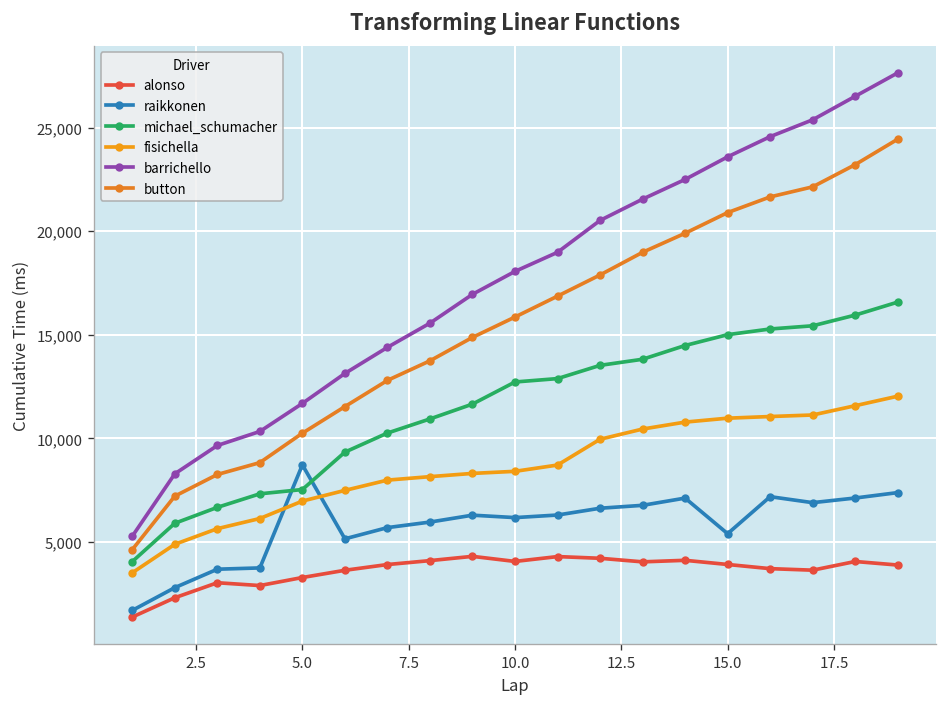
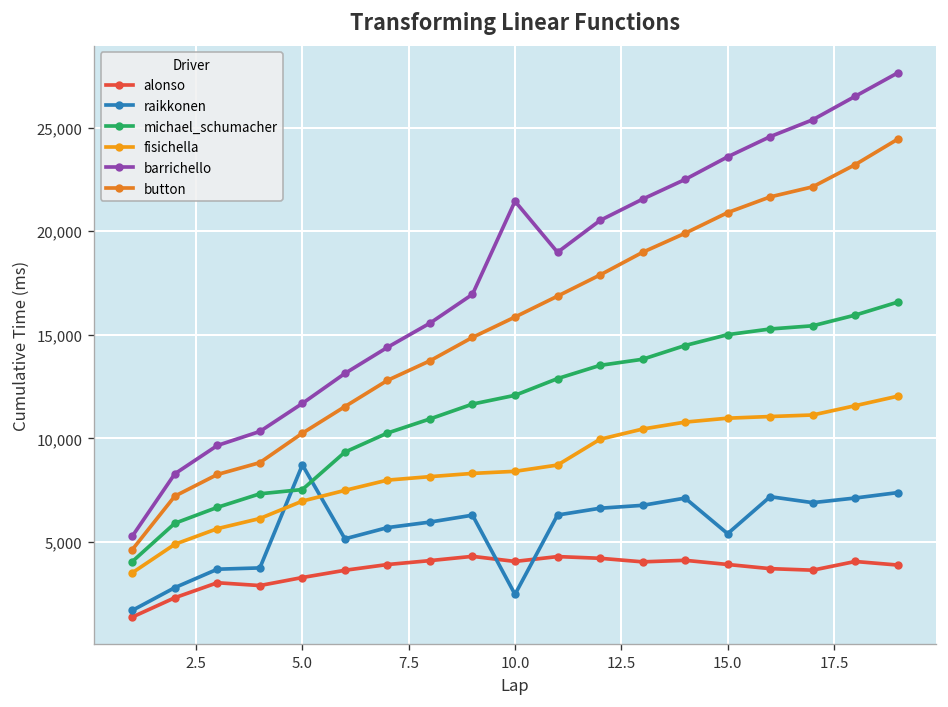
raikkonen, 10.0: 6,200 -> 2,500
michael_schumacher, 10.0: 12,700 -> 12,100
barrichello, 10.0: 18,100 -> 21,400
